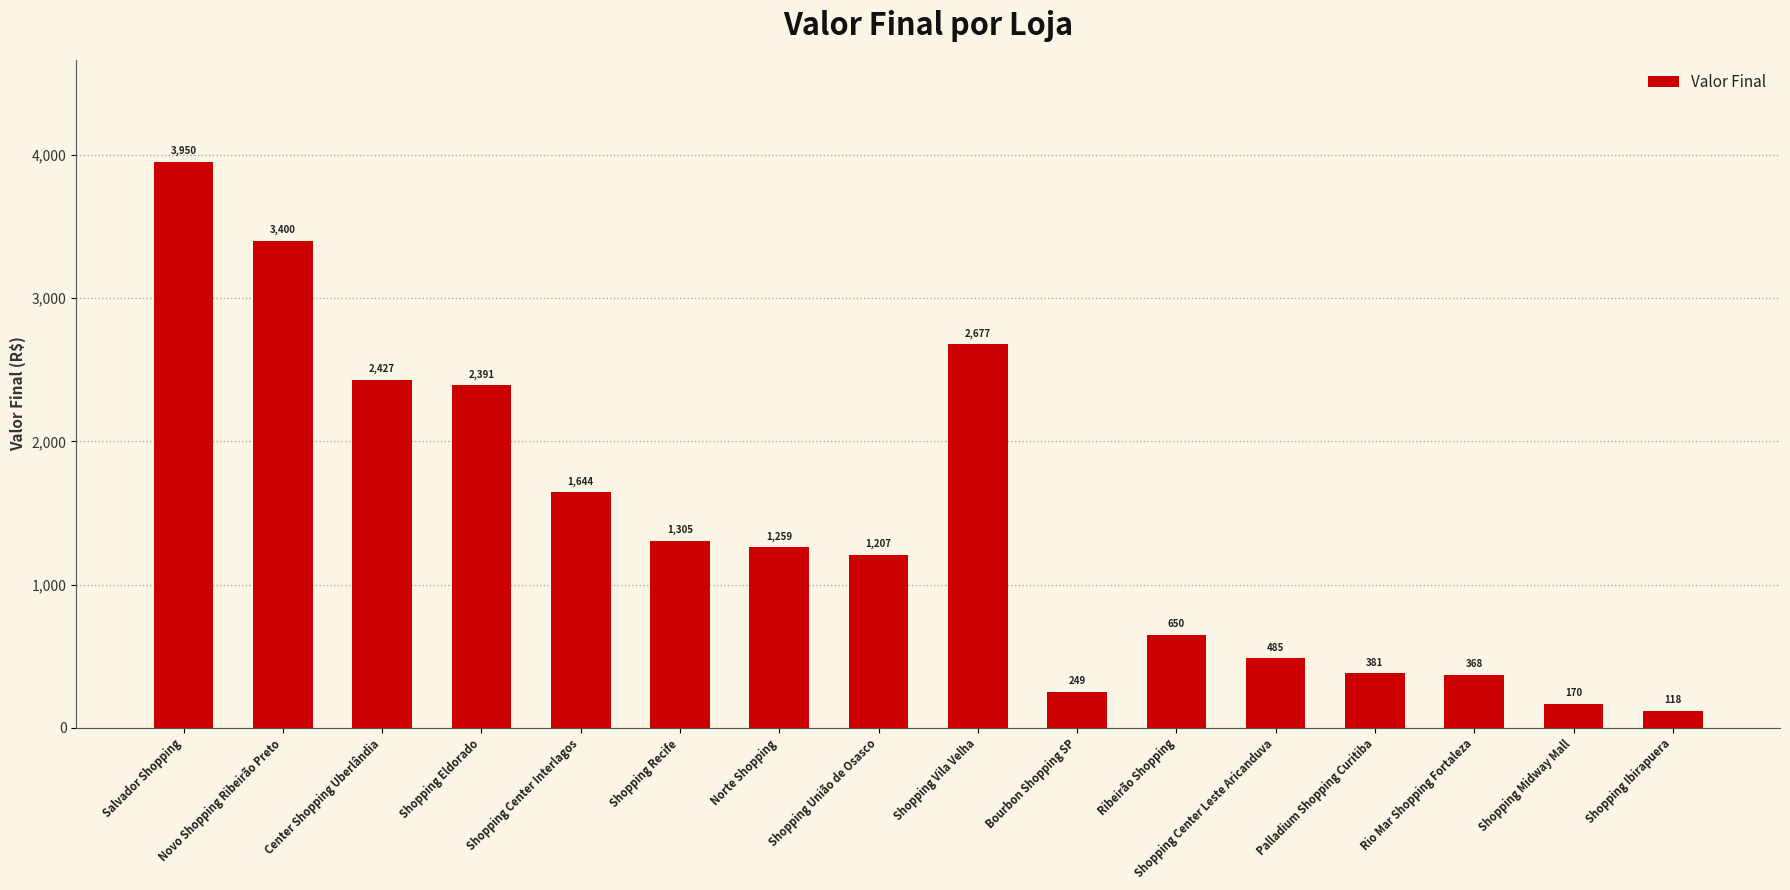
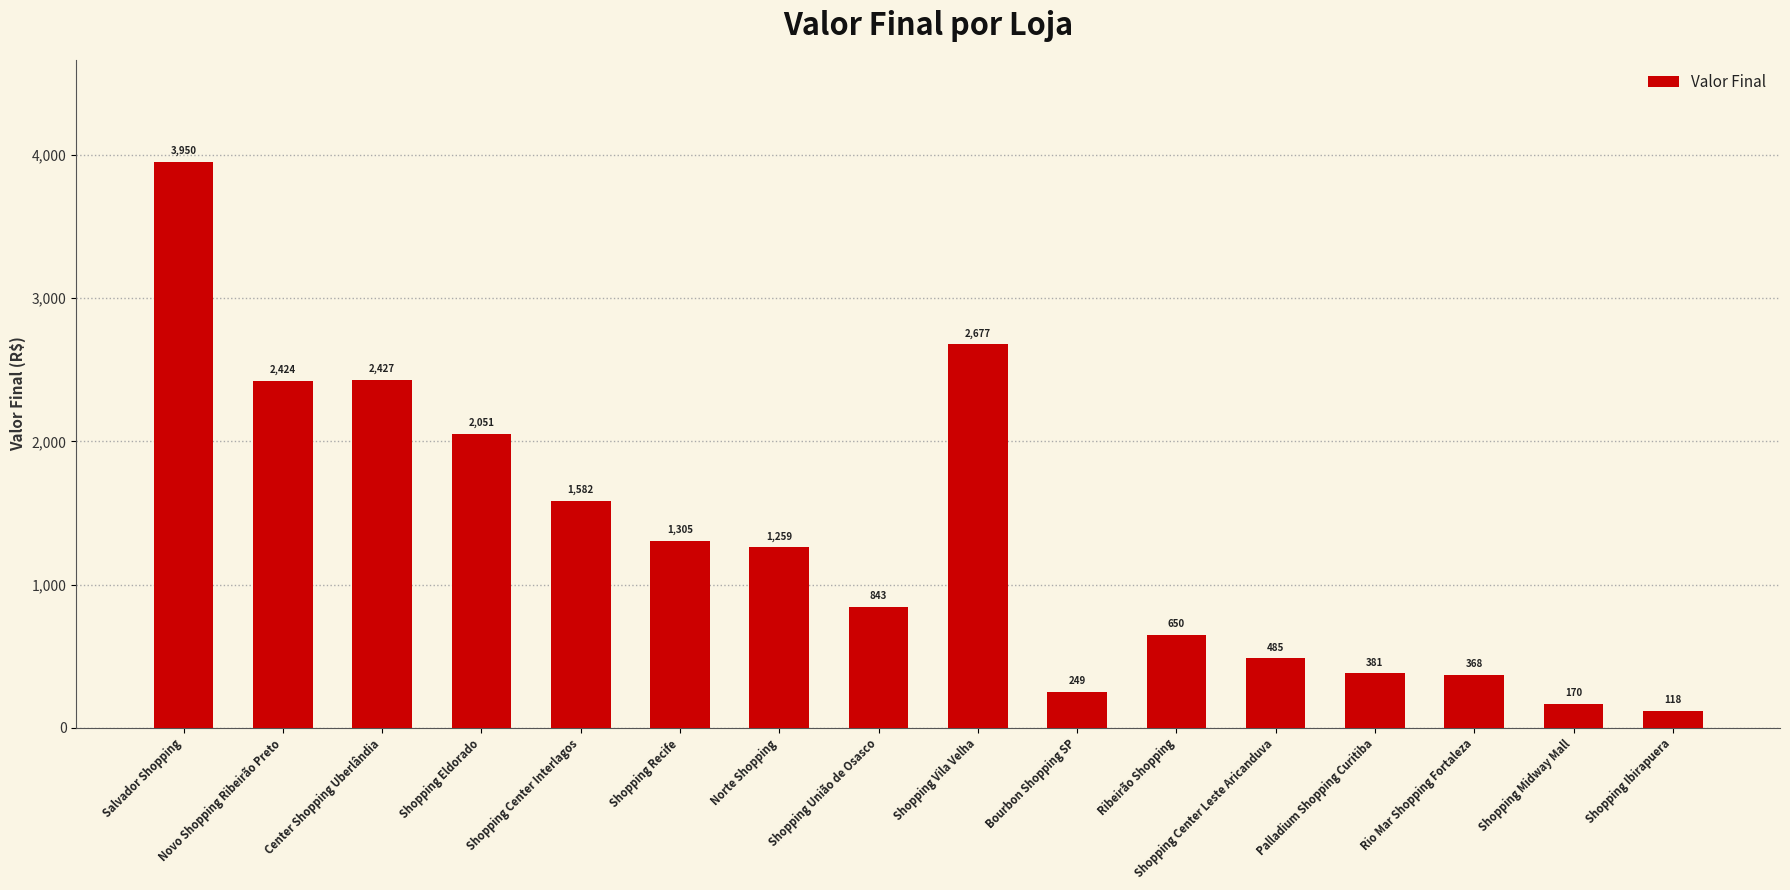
Novo Shopping Ribeirão Preto: 3,400 -> 2,424
Shopping Eldorado: 2,391 -> 2,051
Shopping Center Interlagos: 1,644 -> 1,582
Shopping União de Osasco: 1,207 -> 843
